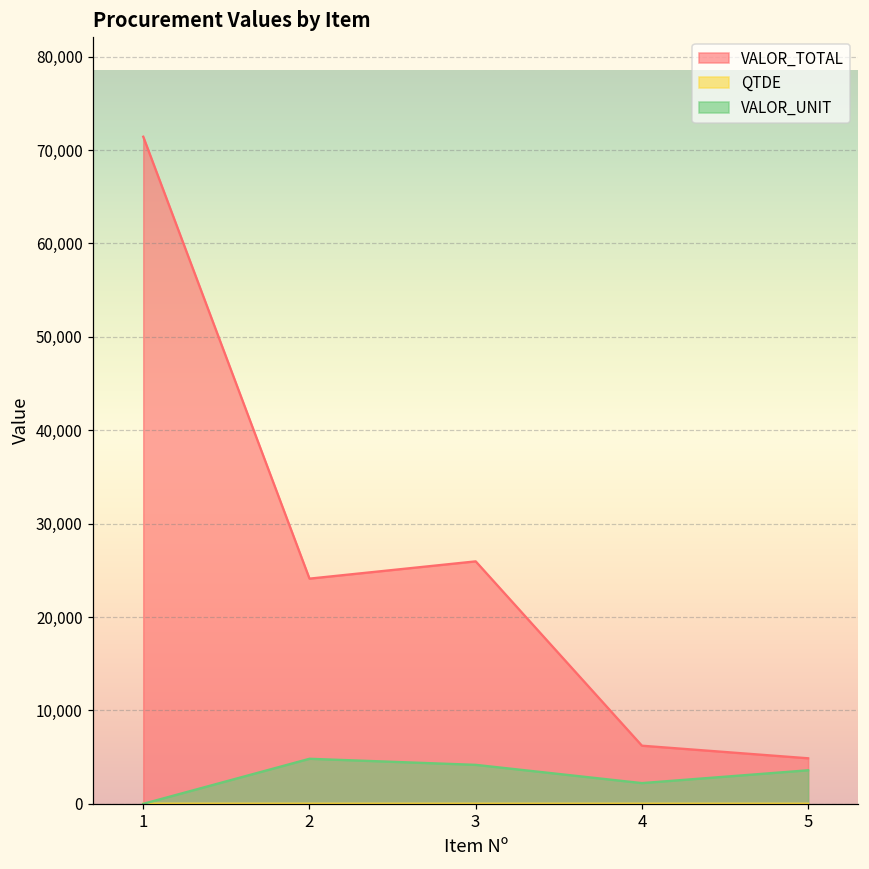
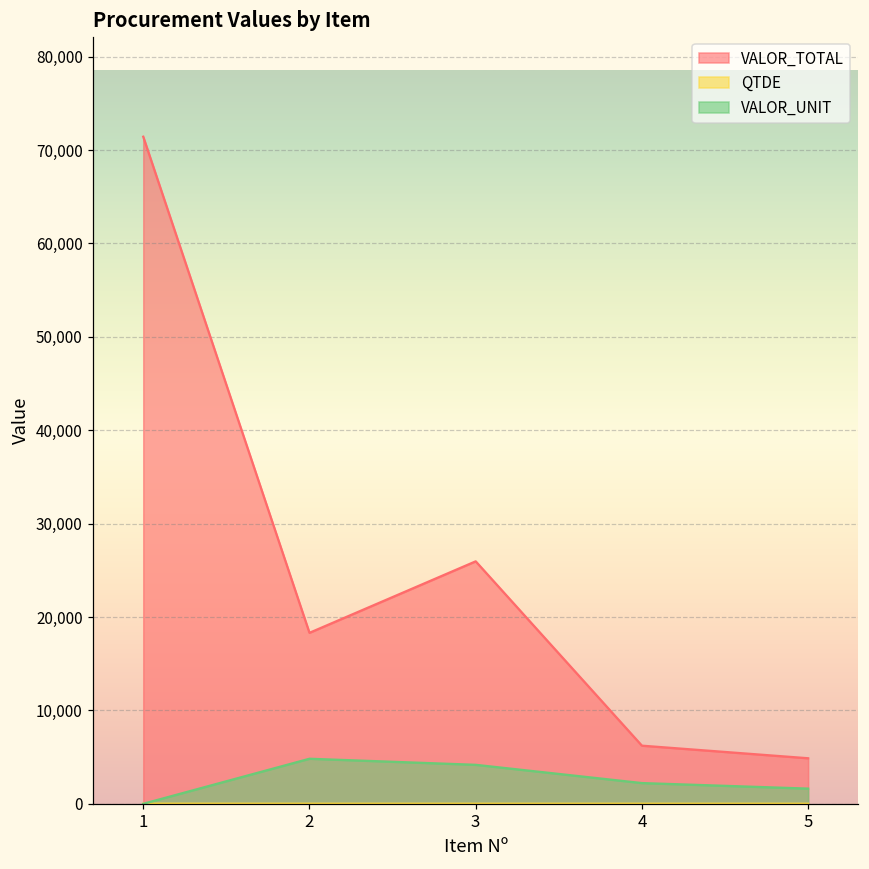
VALOR_TOTAL, 2: 24,000 -> 18,000
VALOR_UNIT, 5: 4,000 -> 2,000
